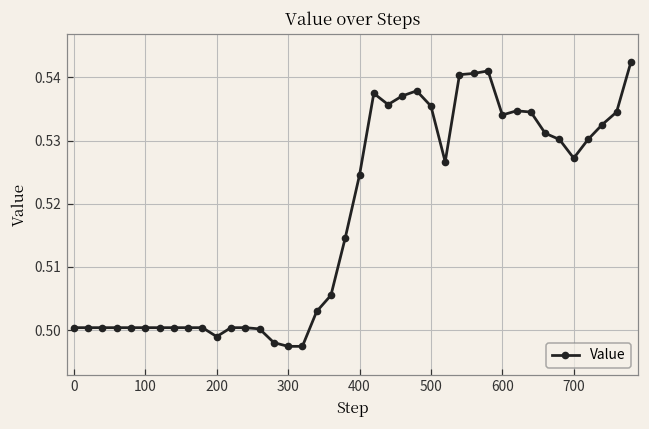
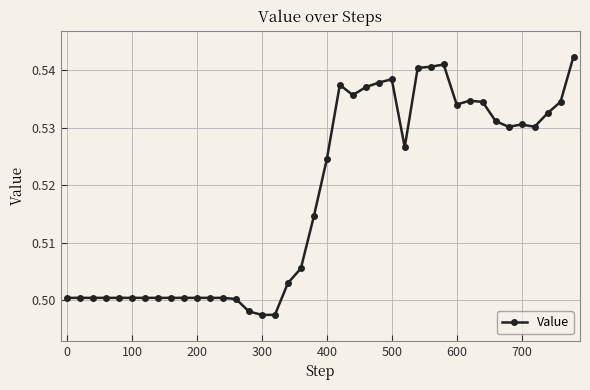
200: 0.499 -> 0.500
500: 0.535 -> 0.538
700: 0.527 -> 0.531
